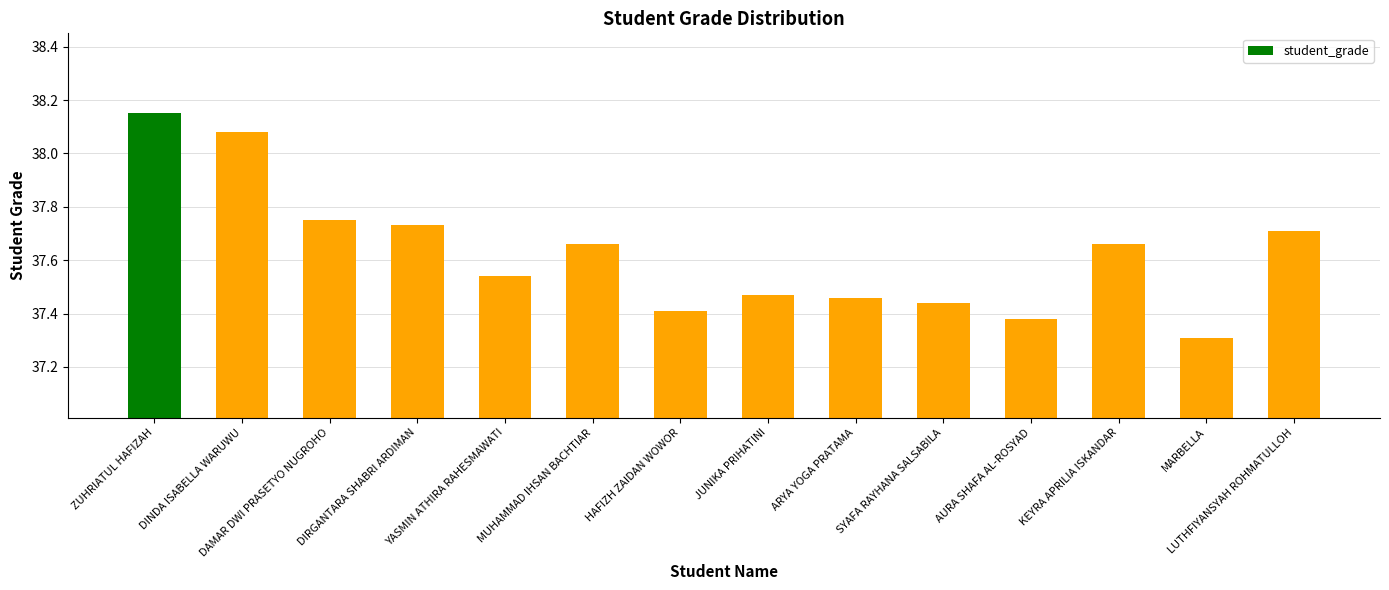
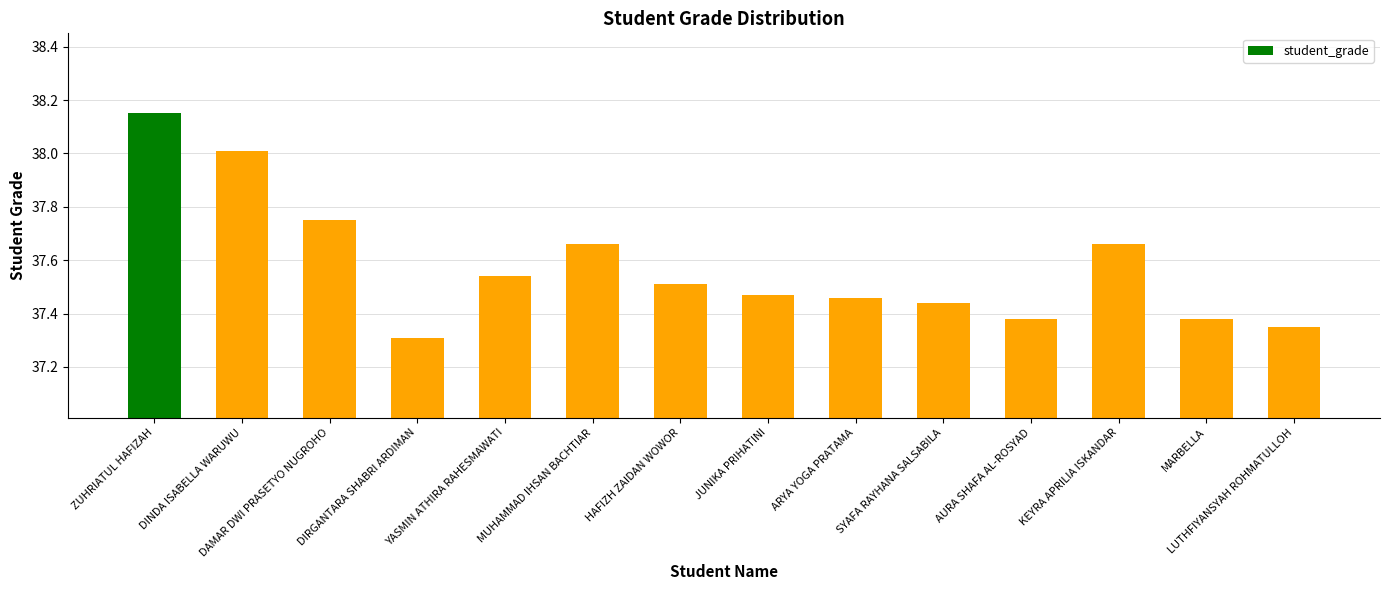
DINDA ISABELLA WARUWU: 38.08 -> 38.01
DIRGANTARA SHABRI ARDIMAN: 37.73 -> 37.31
HAFIZH ZAIDAN WOWOR: 37.41 -> 37.51
MARBELLA: 37.31 -> 37.38
LUTHFIYANSYAH ROHMATULLOH: 37.71 -> 37.35
